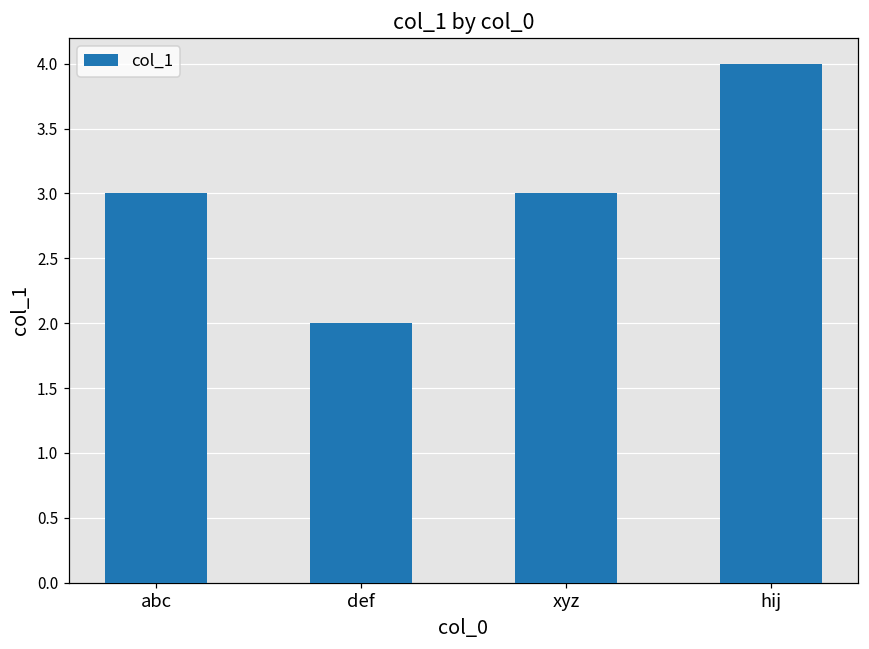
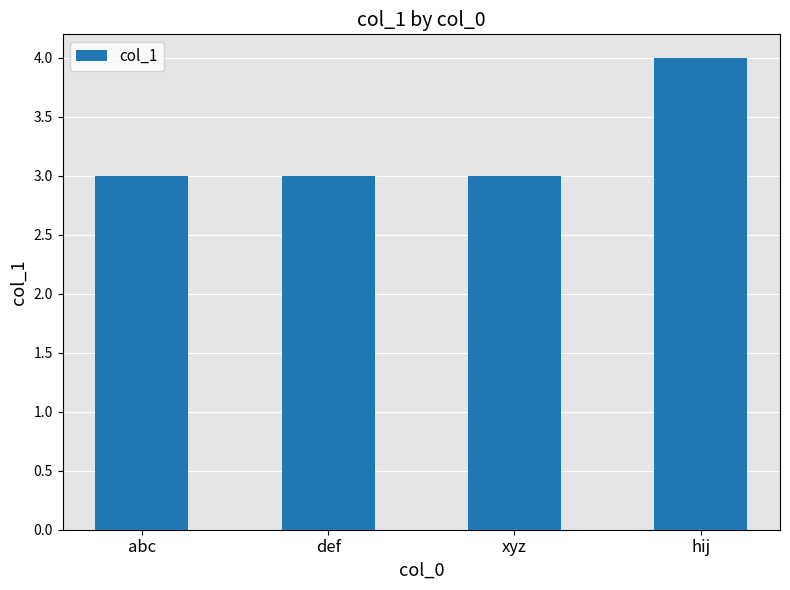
def: 2 -> 3
